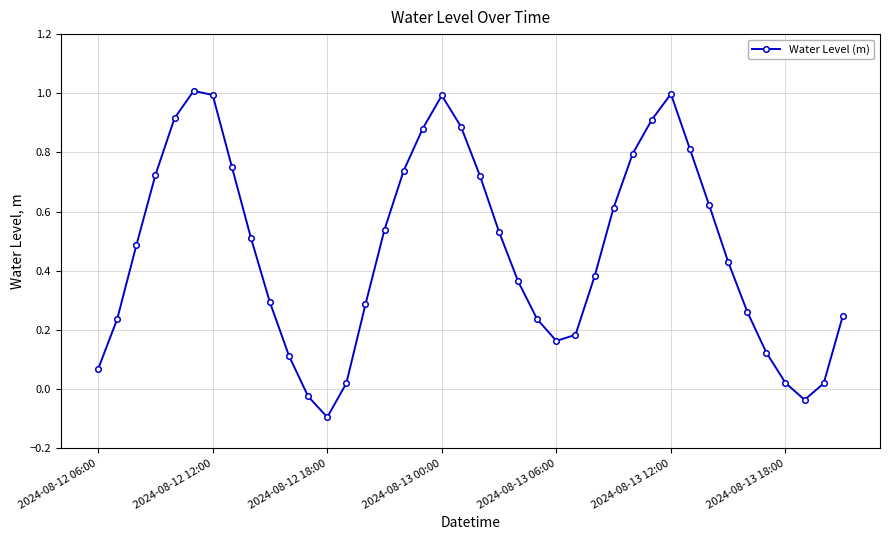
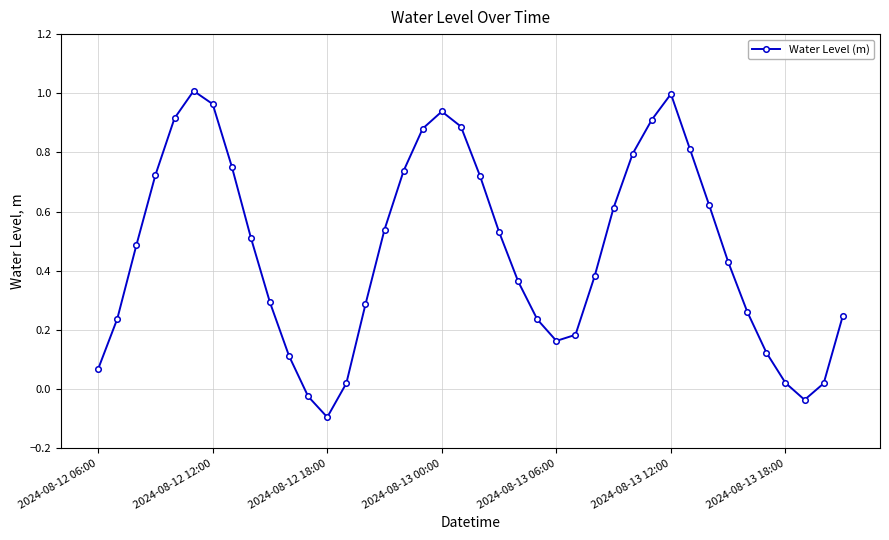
2024-08-12 12:00: 0.99 -> 0.96
2024-08-13 00:00: 0.99 -> 0.94
